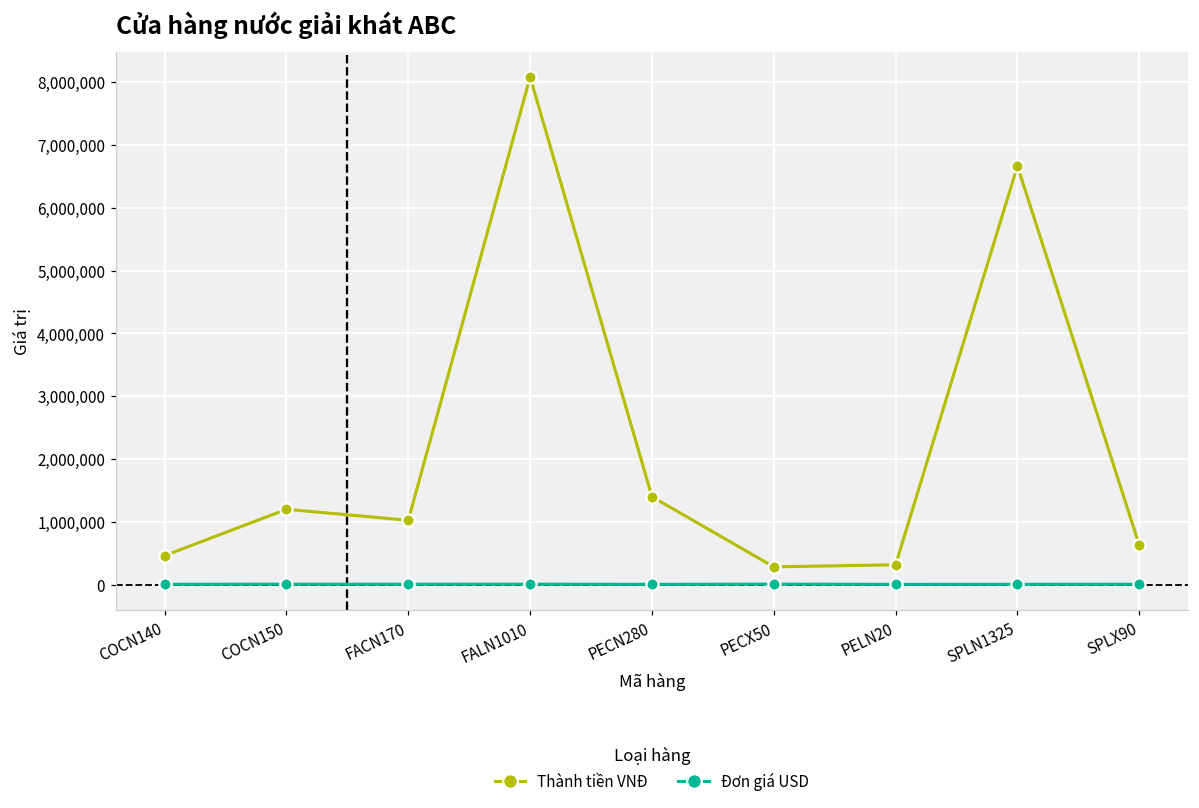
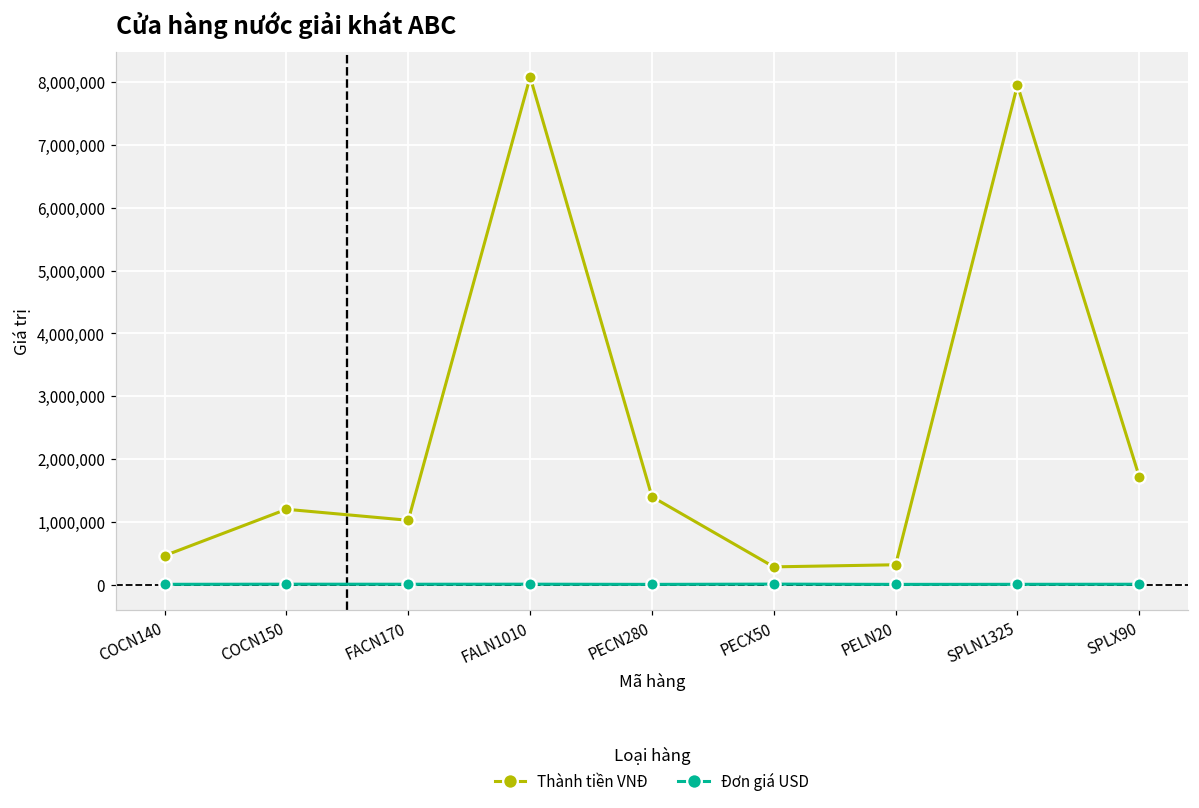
Thành tiền VNĐ, SPLN1325: 6,700,000 -> 8,000,000
Thành tiền VNĐ, SPLX90: 600,000 -> 1,700,000
